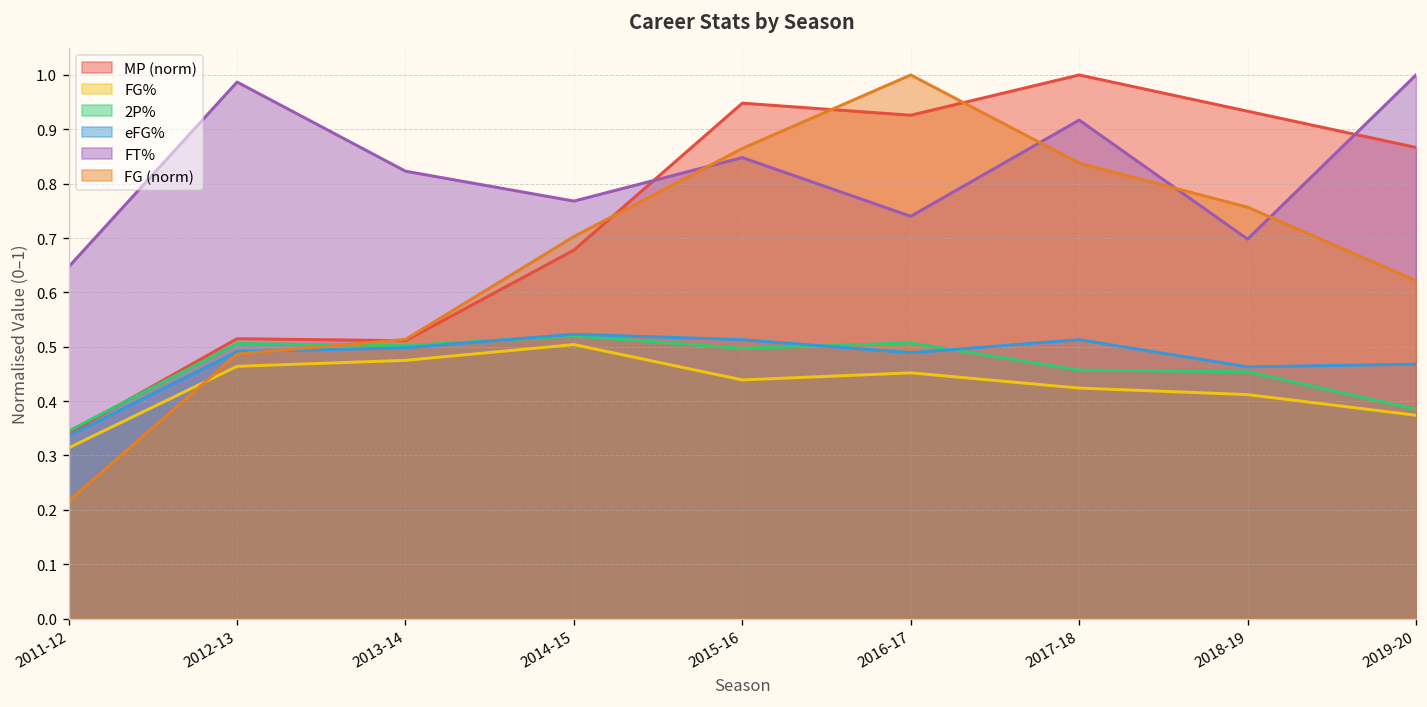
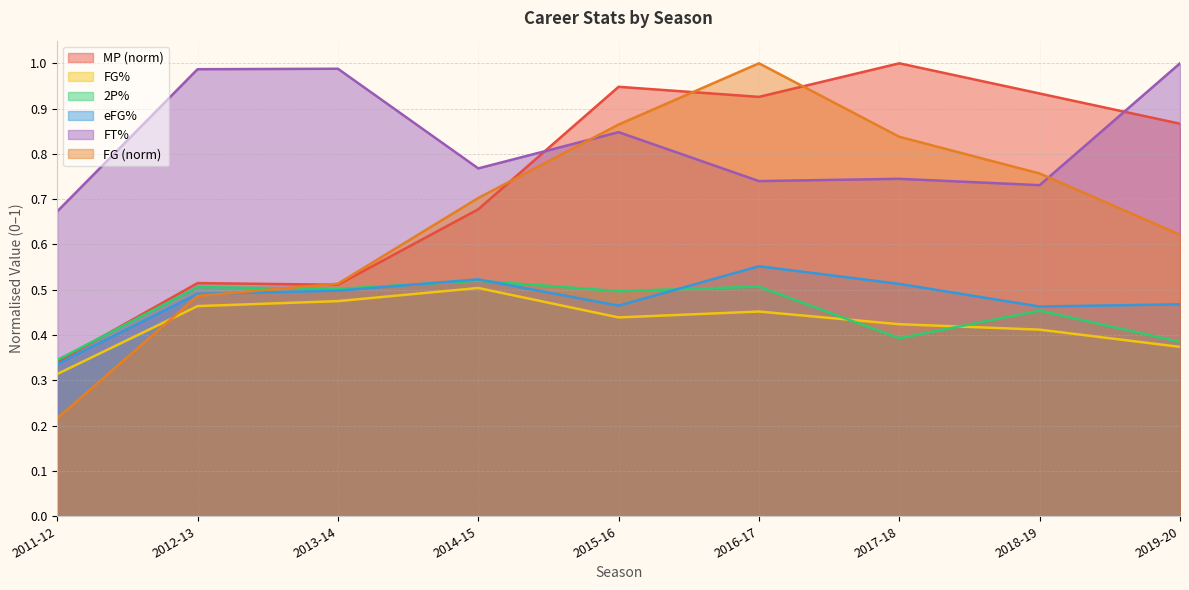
FT%, 2011-12: 0.65 -> 0.67
FT%, 2013-14: 0.82 -> 0.99
eFG%, 2015-16: 0.51 -> 0.47
eFG%, 2016-17: 0.49 -> 0.55
2P%, 2017-18: 0.46 -> 0.39
FT%, 2017-18: 0.92 -> 0.75
FT%, 2018-19: 0.70 -> 0.73
